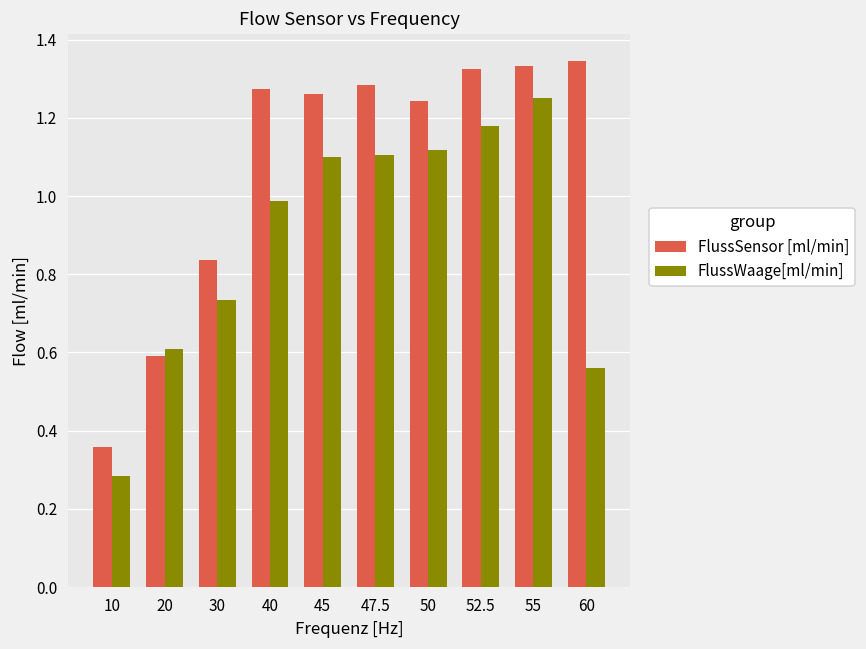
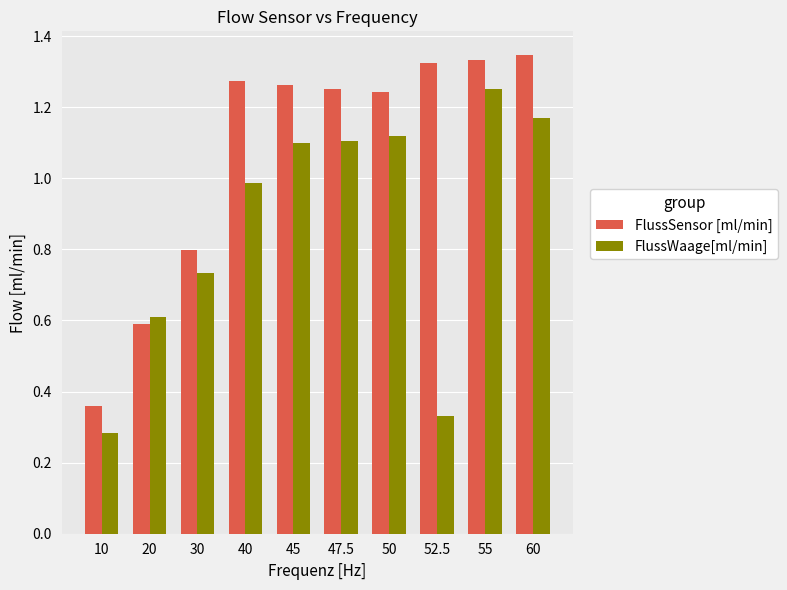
FlussSensor [ml/min], 30: 0.84 -> 0.80
FlussSensor [ml/min], 47.5: 1.28 -> 1.25
FlussWaage[ml/min], 52.5: 1.18 -> 0.33
FlussWaage[ml/min], 60: 0.56 -> 1.17
